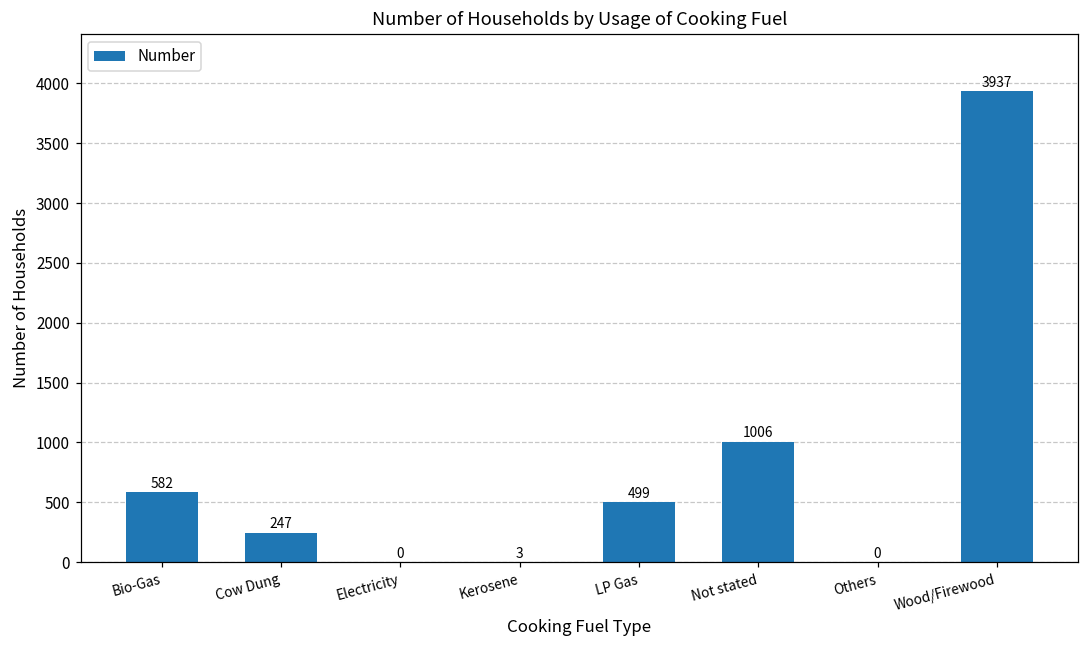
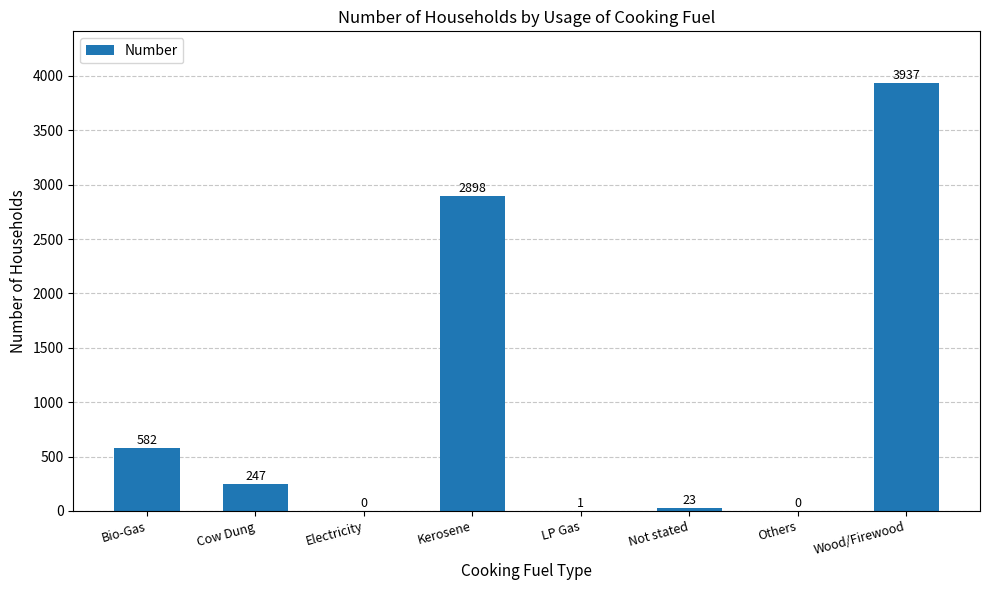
Kerosene: 3 -> 2898
LP Gas: 499 -> 1
Not stated: 1006 -> 23
